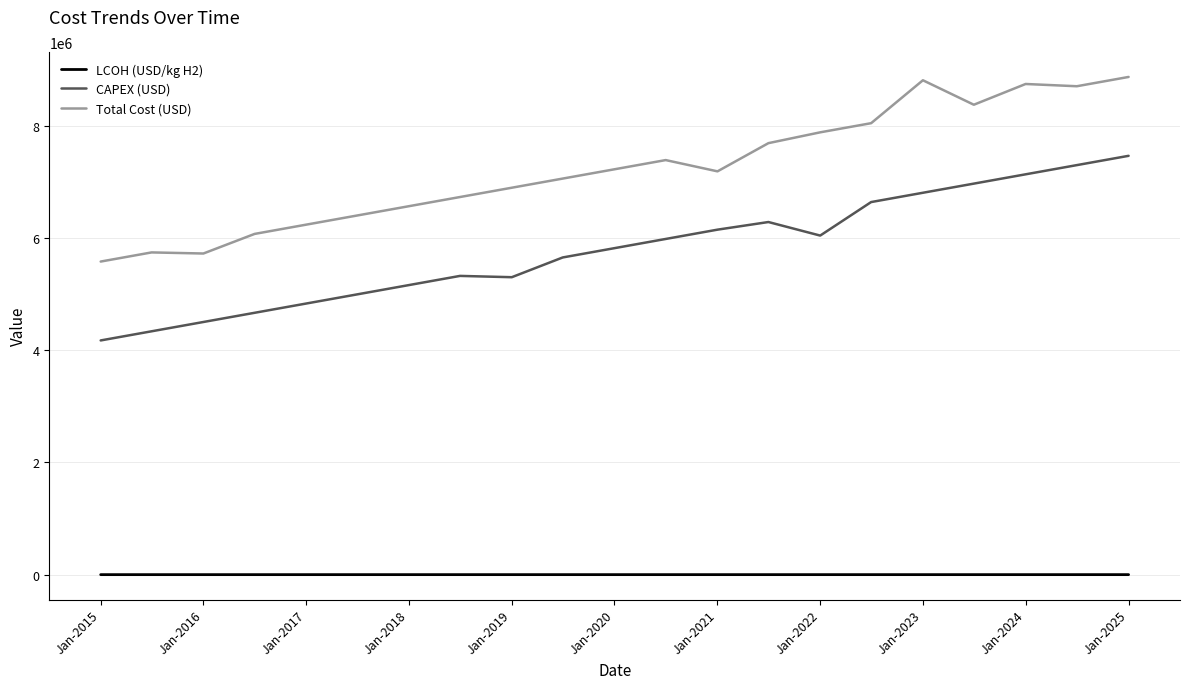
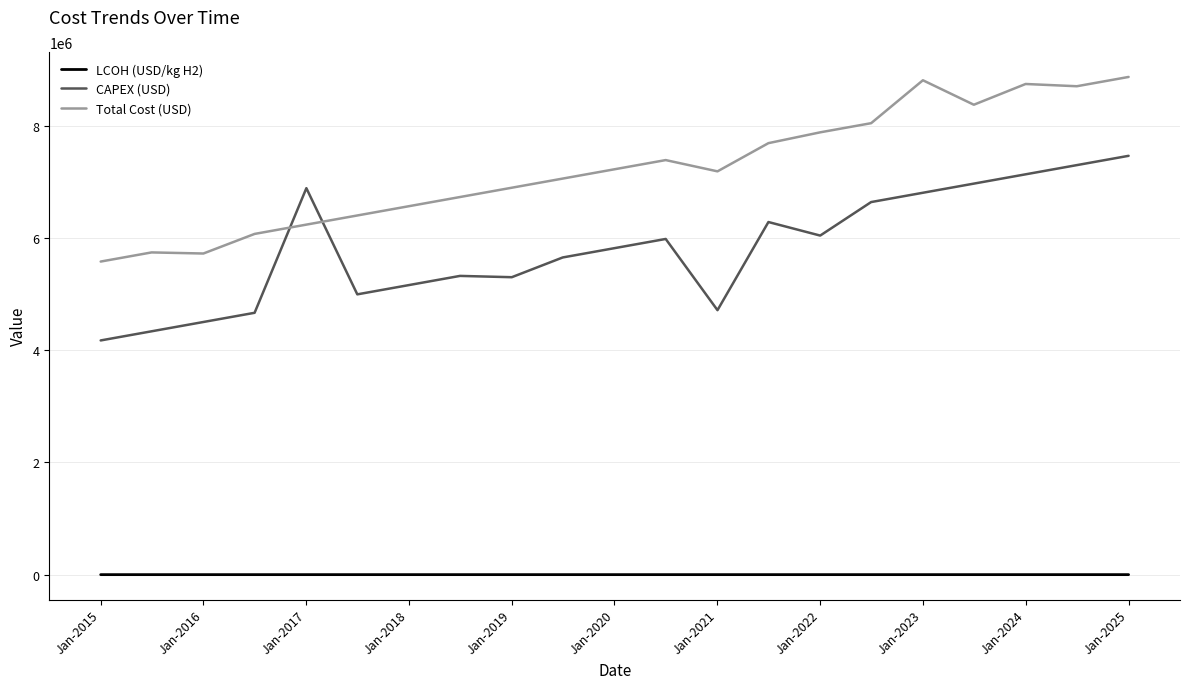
CAPEX (USD), Jan-2017: 4800000 -> 6900000
CAPEX (USD), Jan-2021: 6100000 -> 4700000
